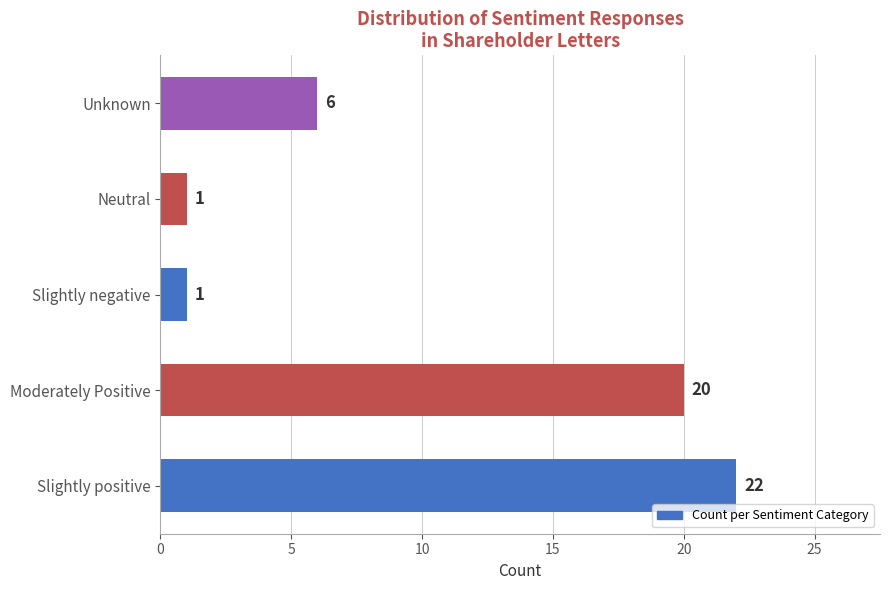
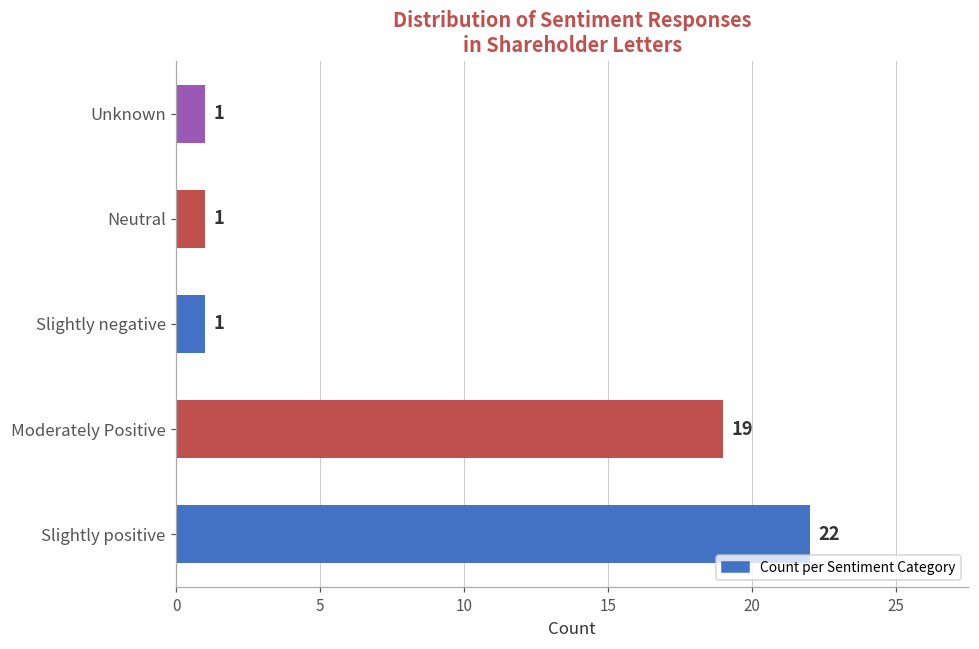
Unknown: 6 -> 1
Moderately Positive: 20 -> 19
